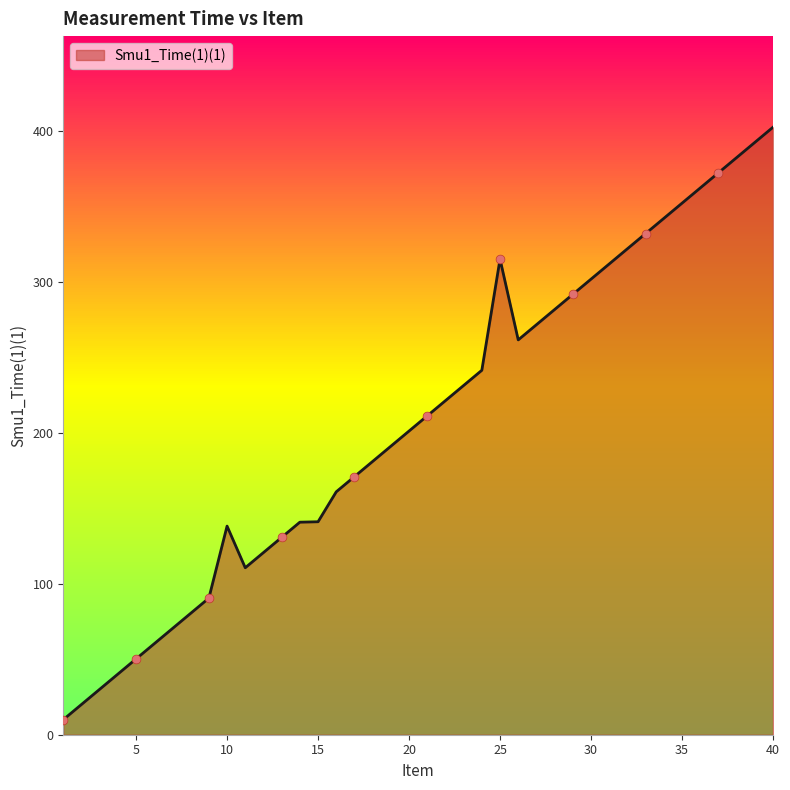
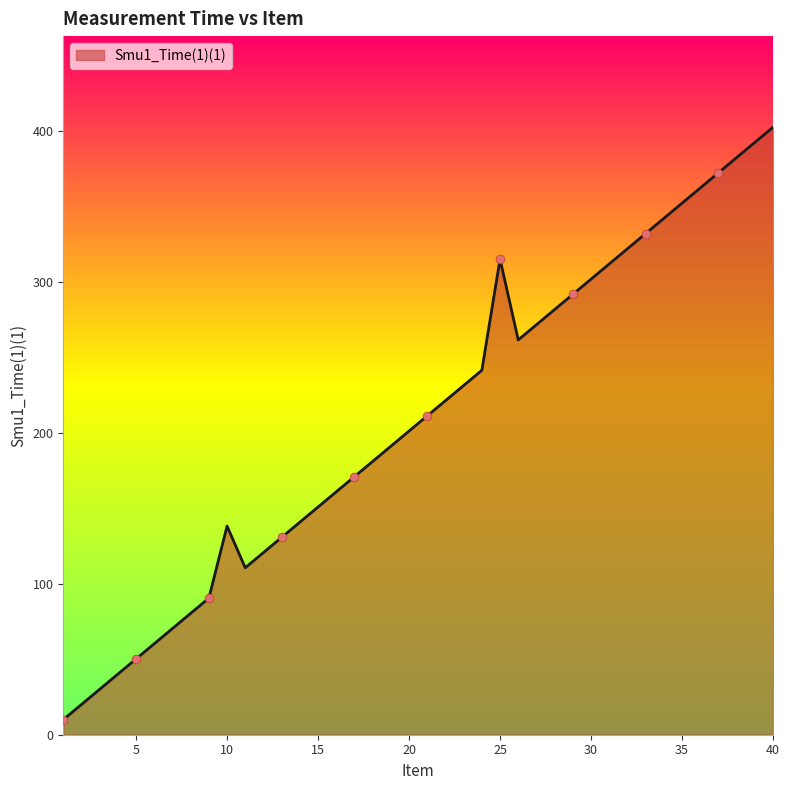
Smu1_Time(1)(1), 15: 141 -> 151
